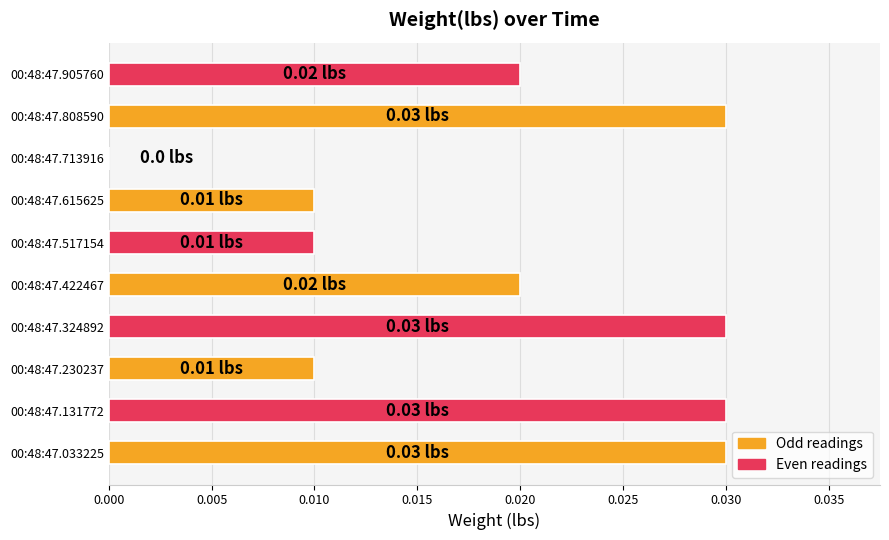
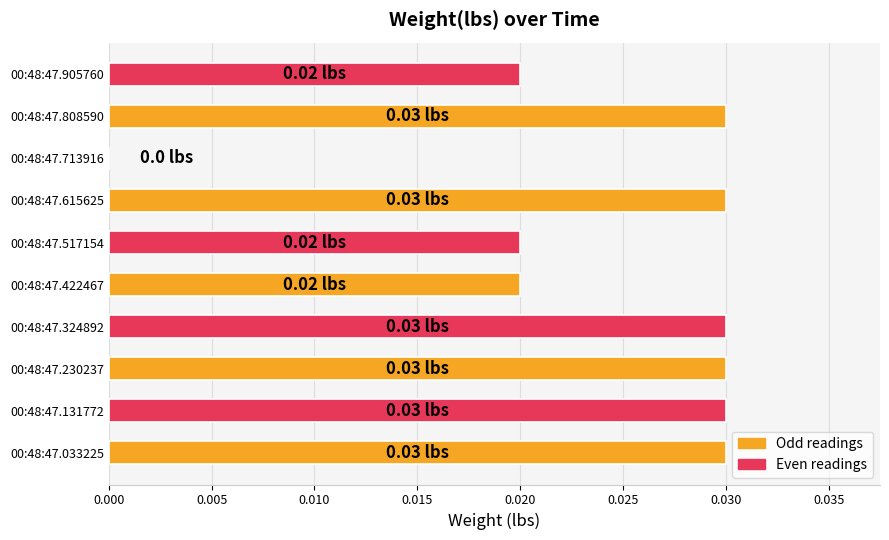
00:48:47.615625: 0.01 -> 0.03
00:48:47.517154: 0.01 -> 0.02
00:48:47.230237: 0.01 -> 0.03
